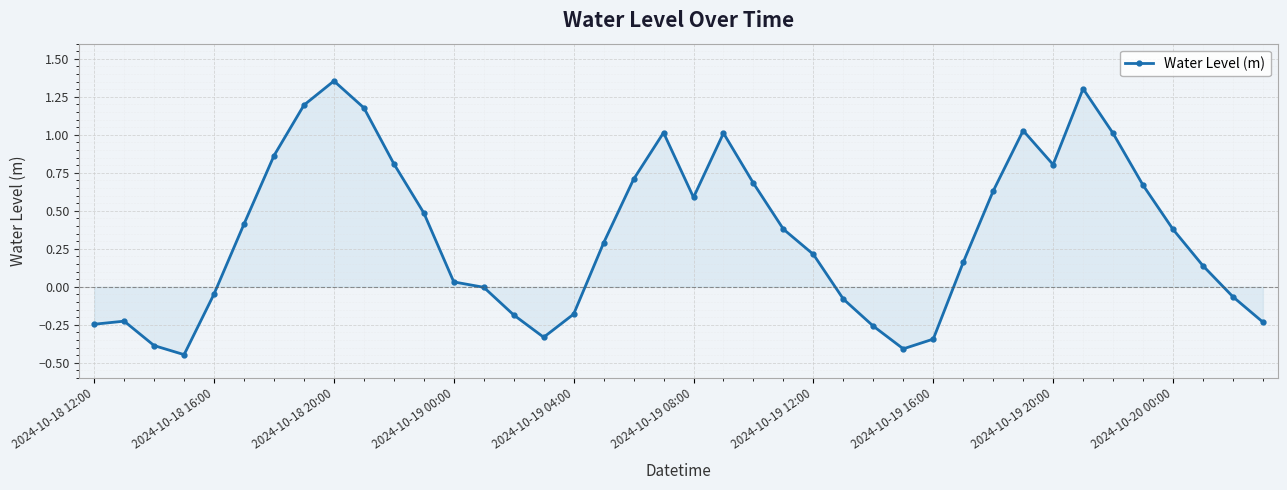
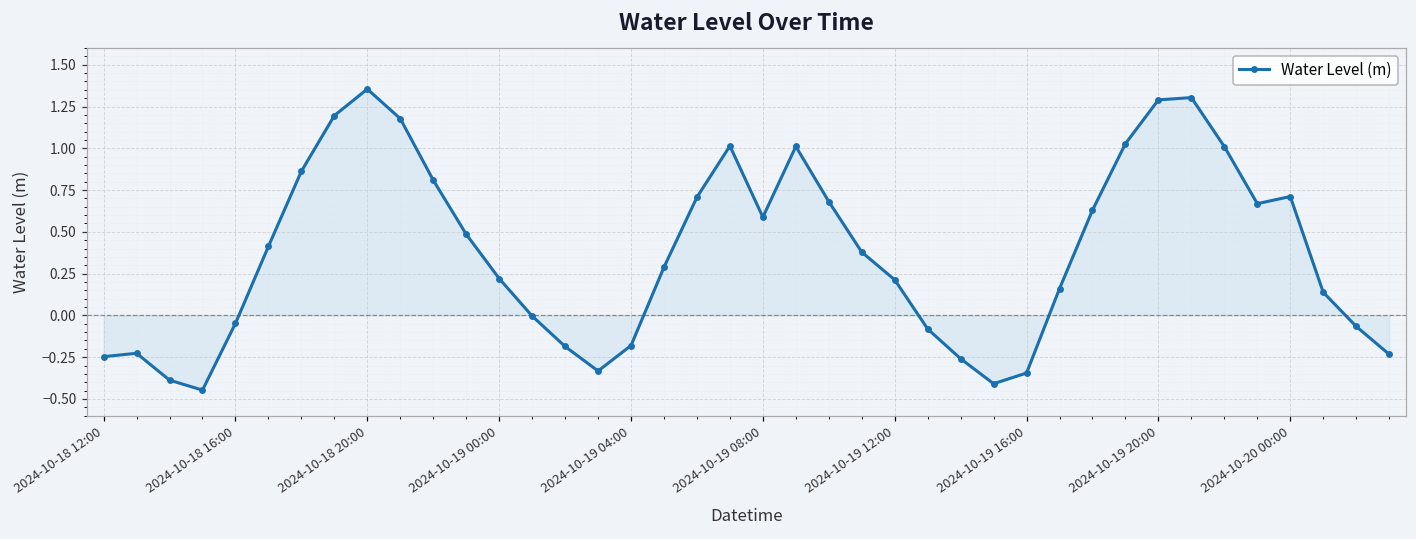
Water Level (m), 2024-10-19 00:00: 0.03 -> 0.22
Water Level (m), 2024-10-19 20:00: 0.80 -> 1.29
Water Level (m), 2024-10-20 00:00: 0.38 -> 0.71
